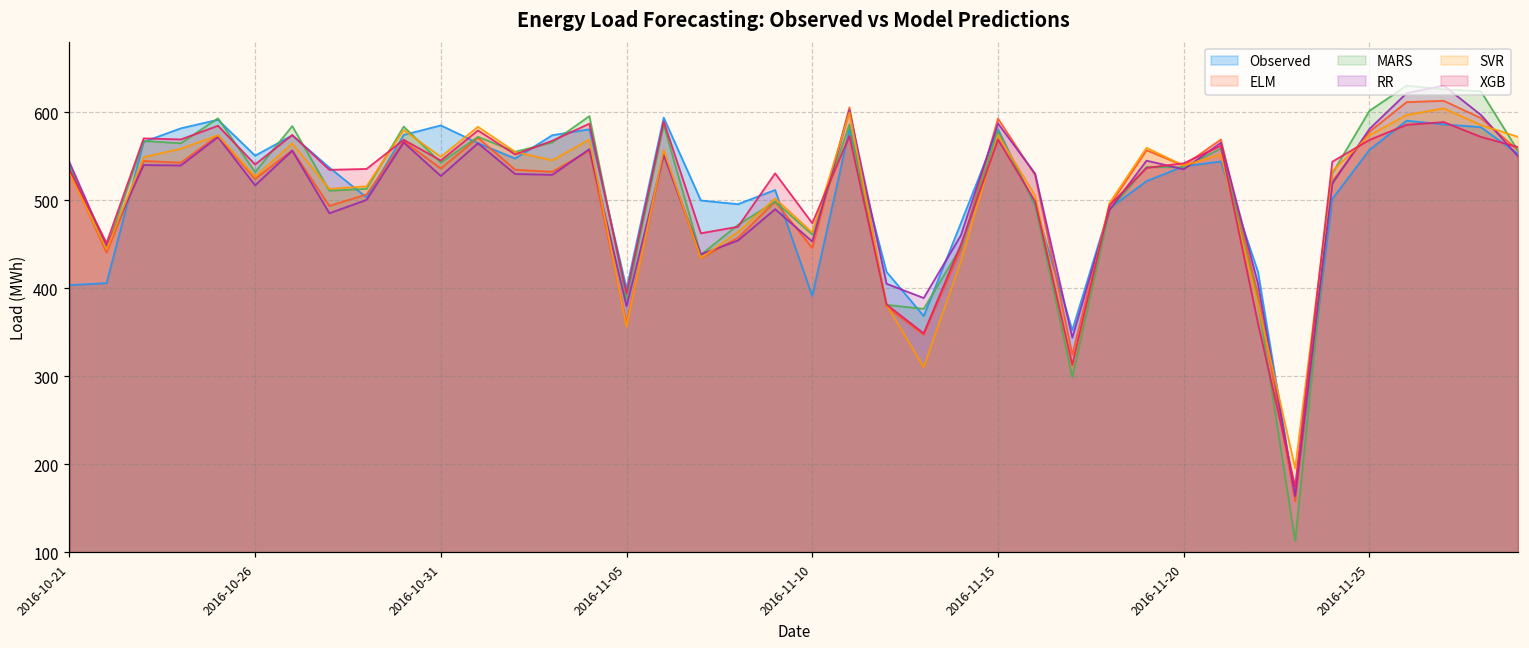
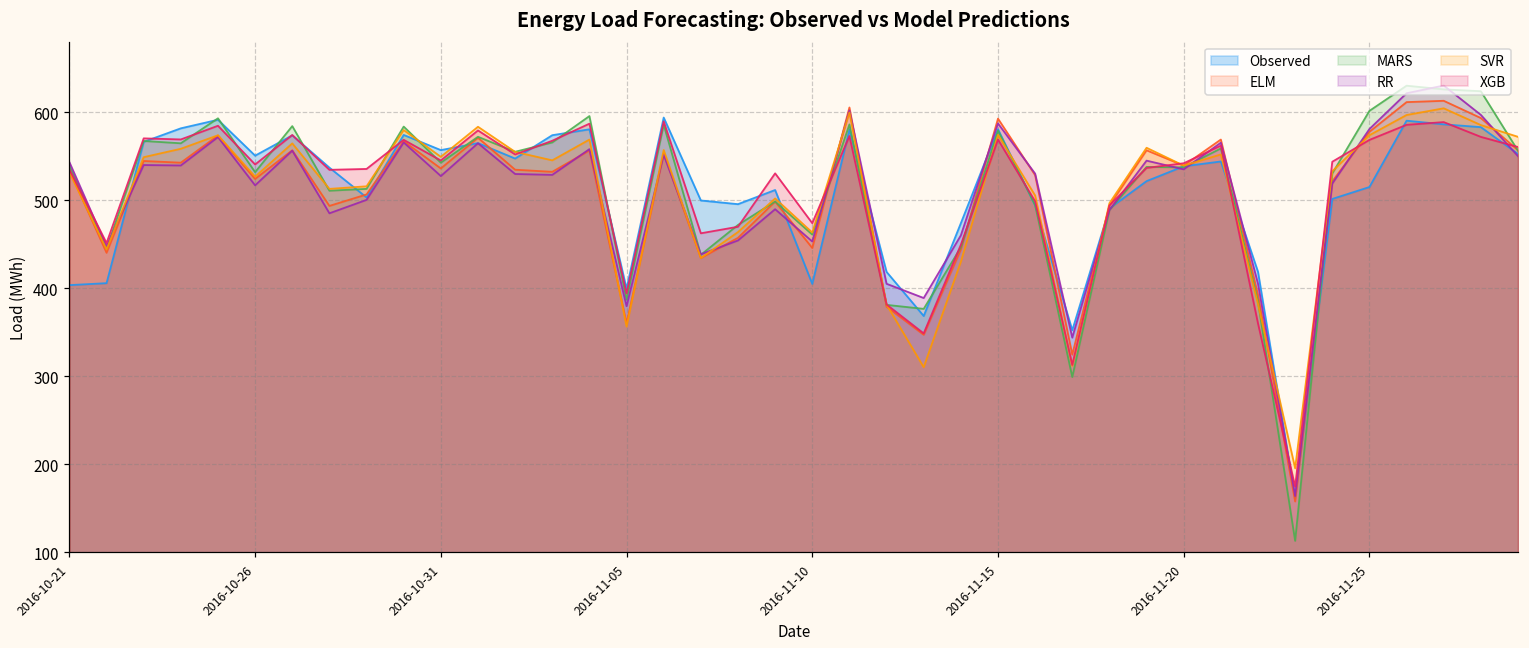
Observed, 2016-10-31: 590 -> 560
Observed, 2016-11-10: 390 -> 410
Observed, 2016-11-25: 560 -> 520
